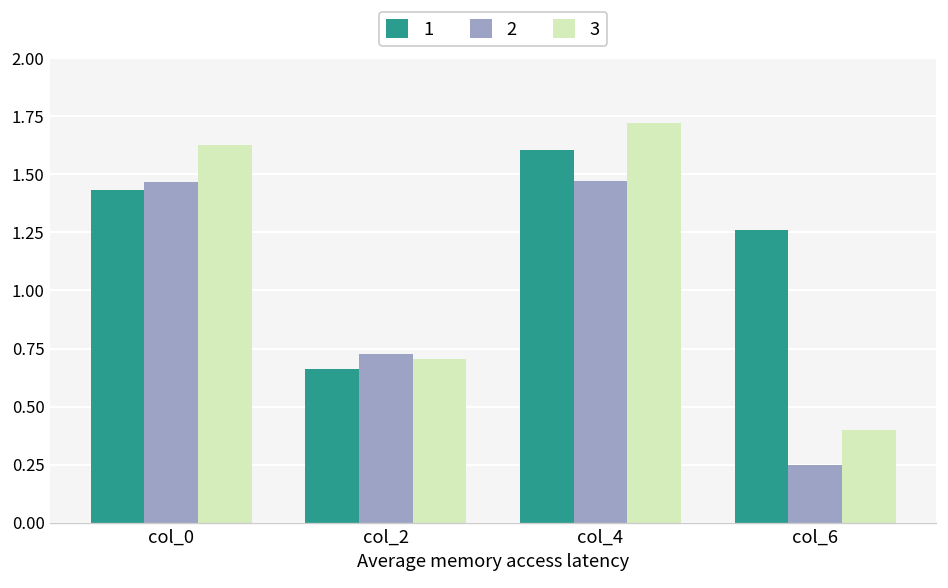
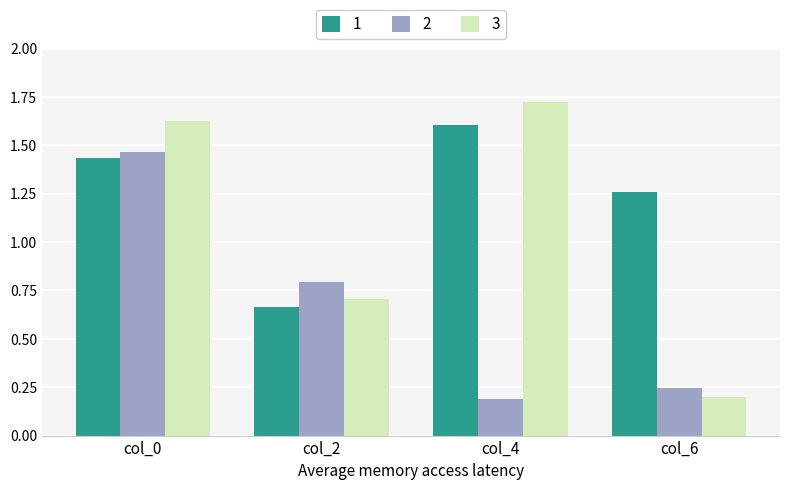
2, col_2: 0.73 -> 0.80
2, col_4: 1.47 -> 0.19
3, col_6: 0.4 -> 0.2
